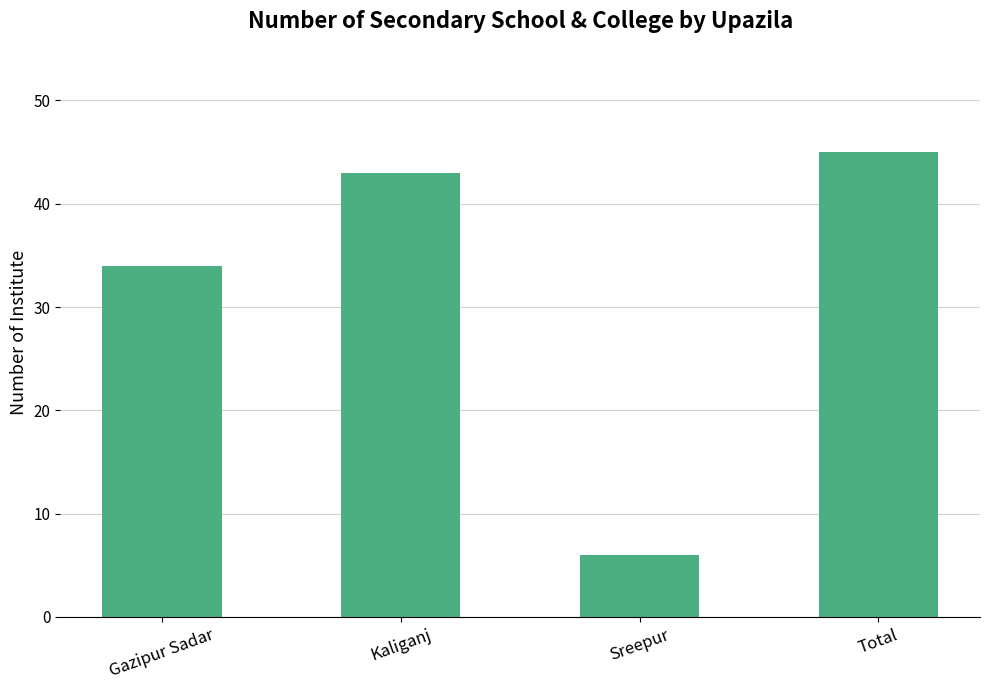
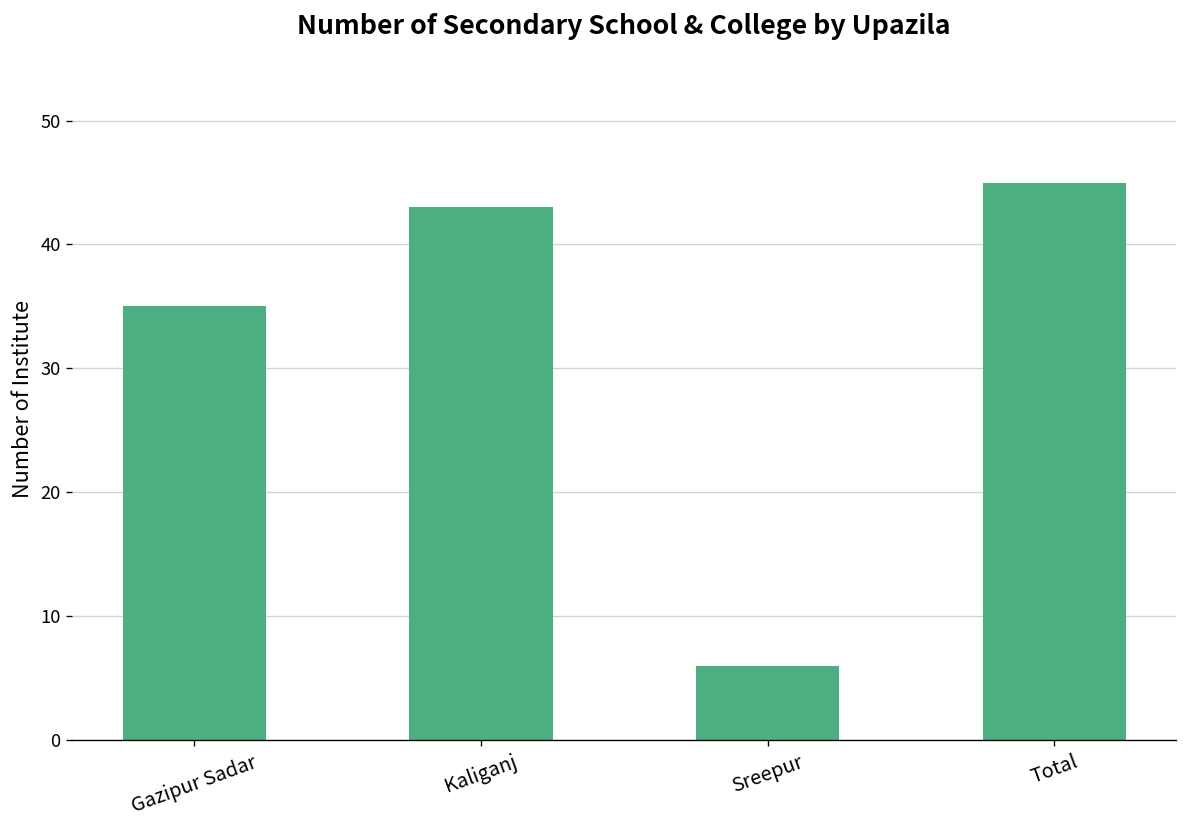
Gazipur Sadar: 34 -> 35
